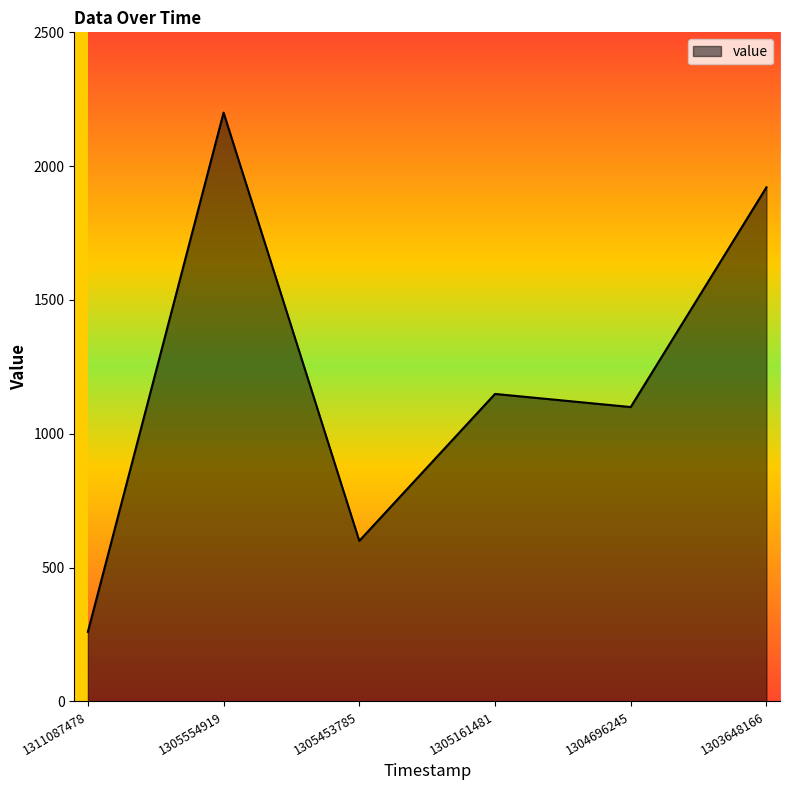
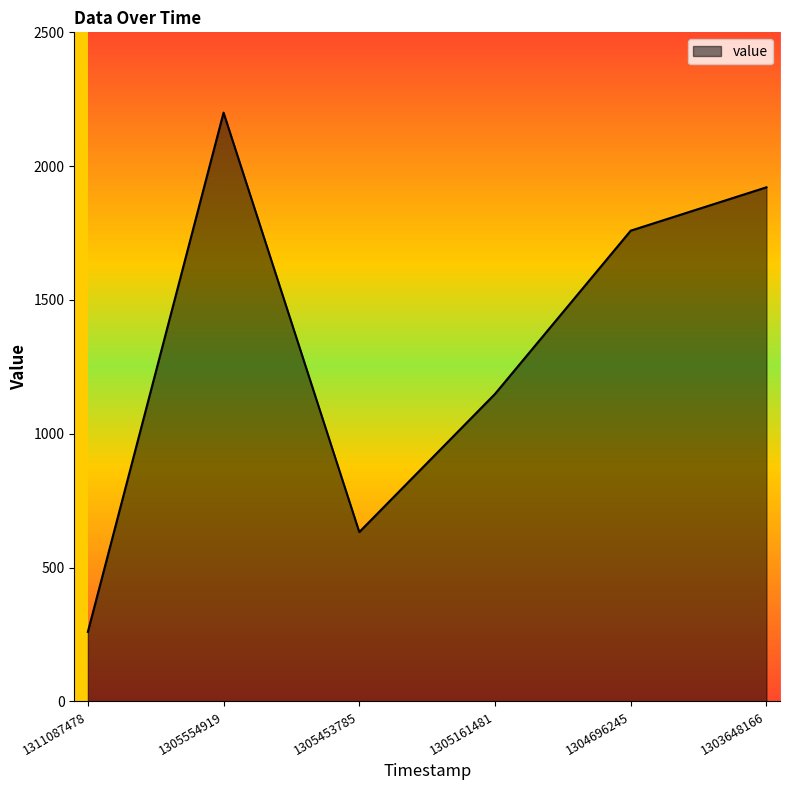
1305453785: 600 -> 630
1304696245: 1100 -> 1760
